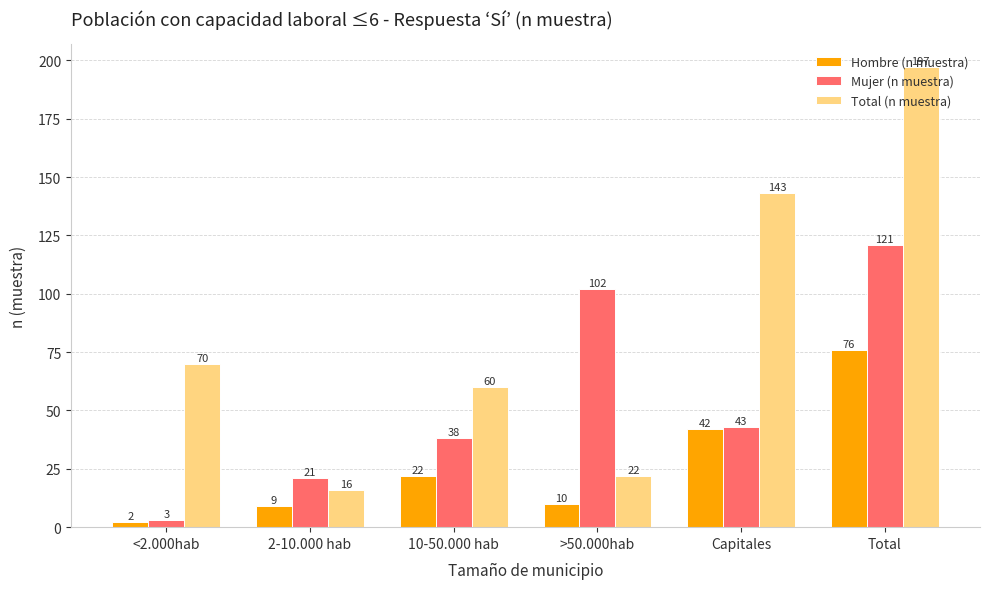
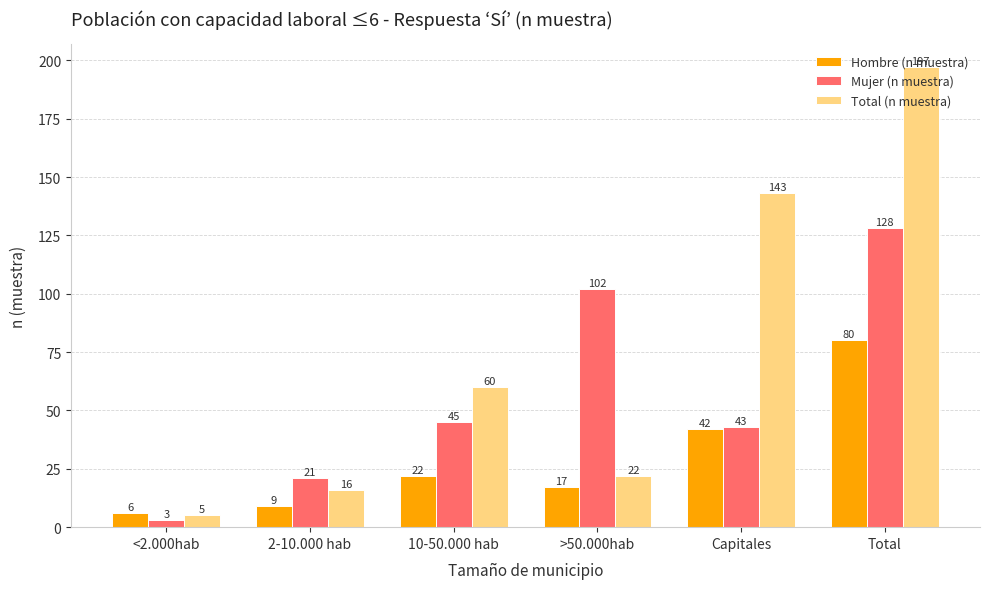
Hombre (n muestra), <2.000hab: 2 -> 6
Total (n muestra), <2.000hab: 70 -> 5
Mujer (n muestra), 10-50.000 hab: 38 -> 45
Hombre (n muestra), >50.000hab: 10 -> 17
Hombre (n muestra), Total: 76 -> 80
Mujer (n muestra), Total: 121 -> 128
